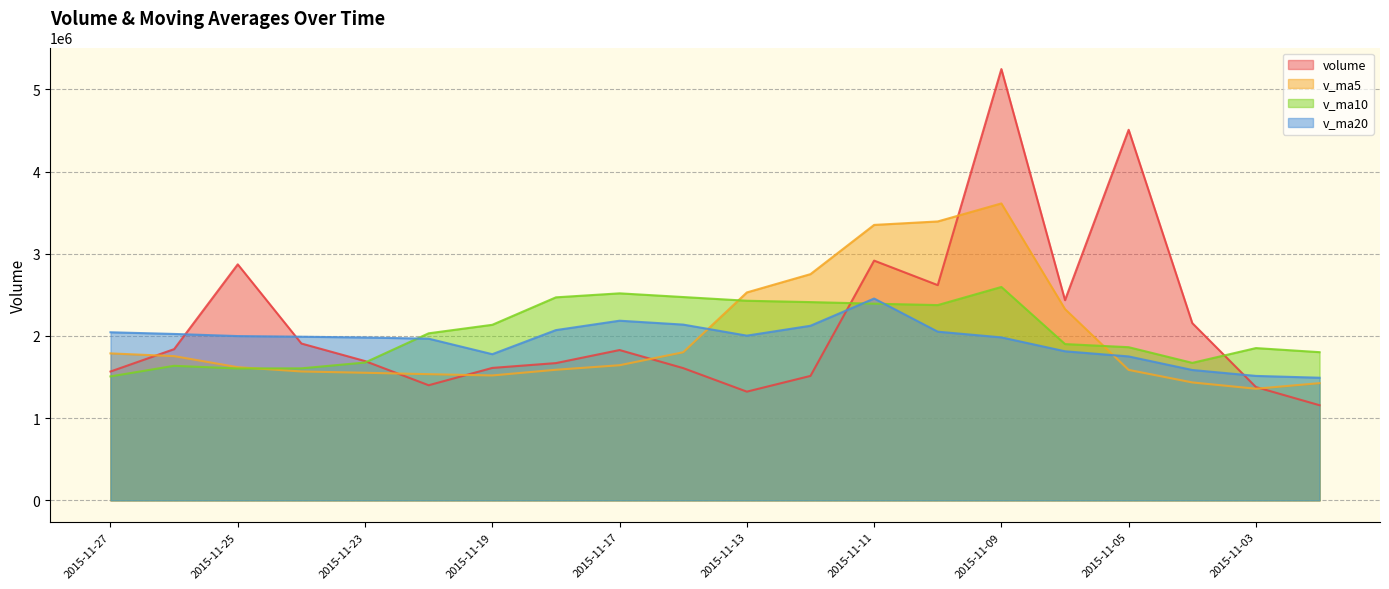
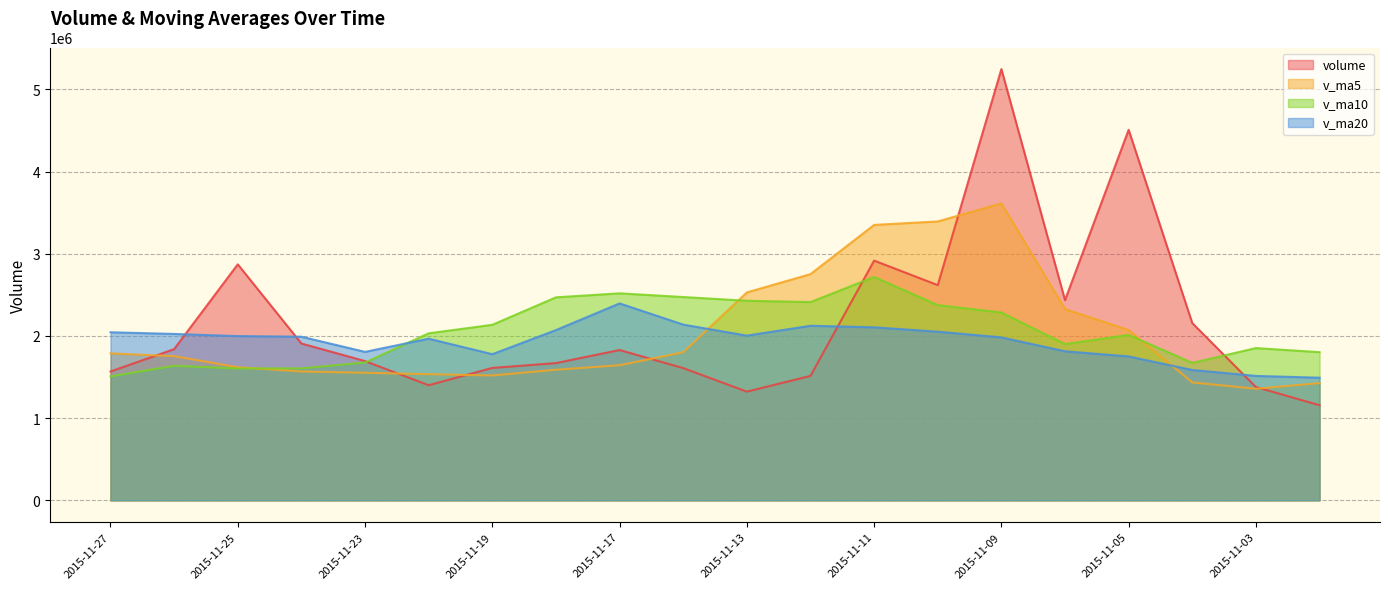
v_ma20, 2015-11-23: 2000000 -> 1800000
v_ma20, 2015-11-17: 2200000 -> 2400000
v_ma10, 2015-11-11: 2400000 -> 2700000
v_ma20, 2015-11-11: 2500000 -> 2100000
v_ma10, 2015-11-09: 2600000 -> 2300000
v_ma5, 2015-11-05: 1600000 -> 2100000
v_ma10, 2015-11-05: 1900000 -> 2000000
